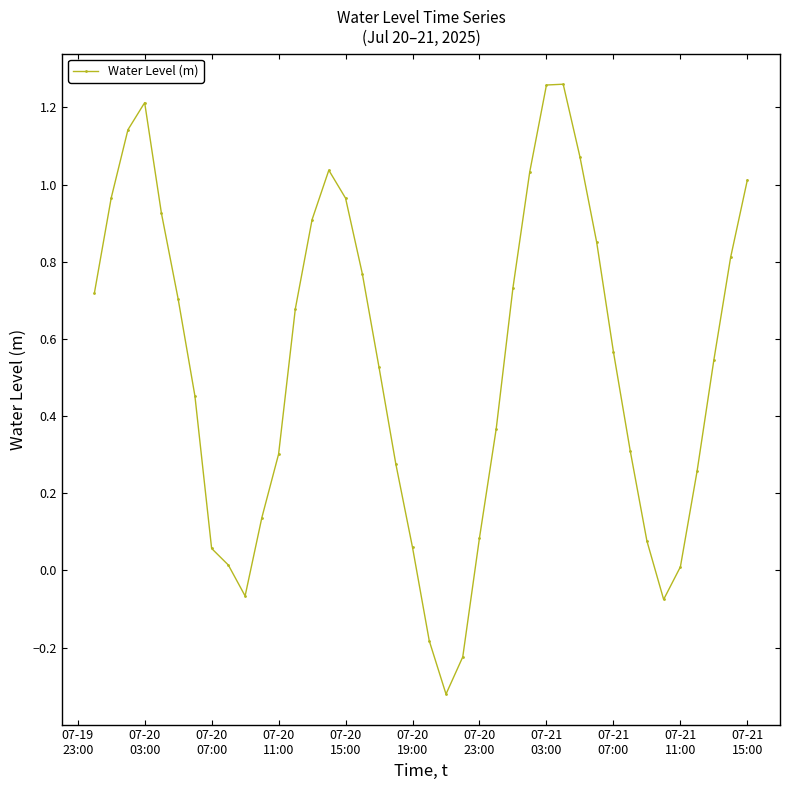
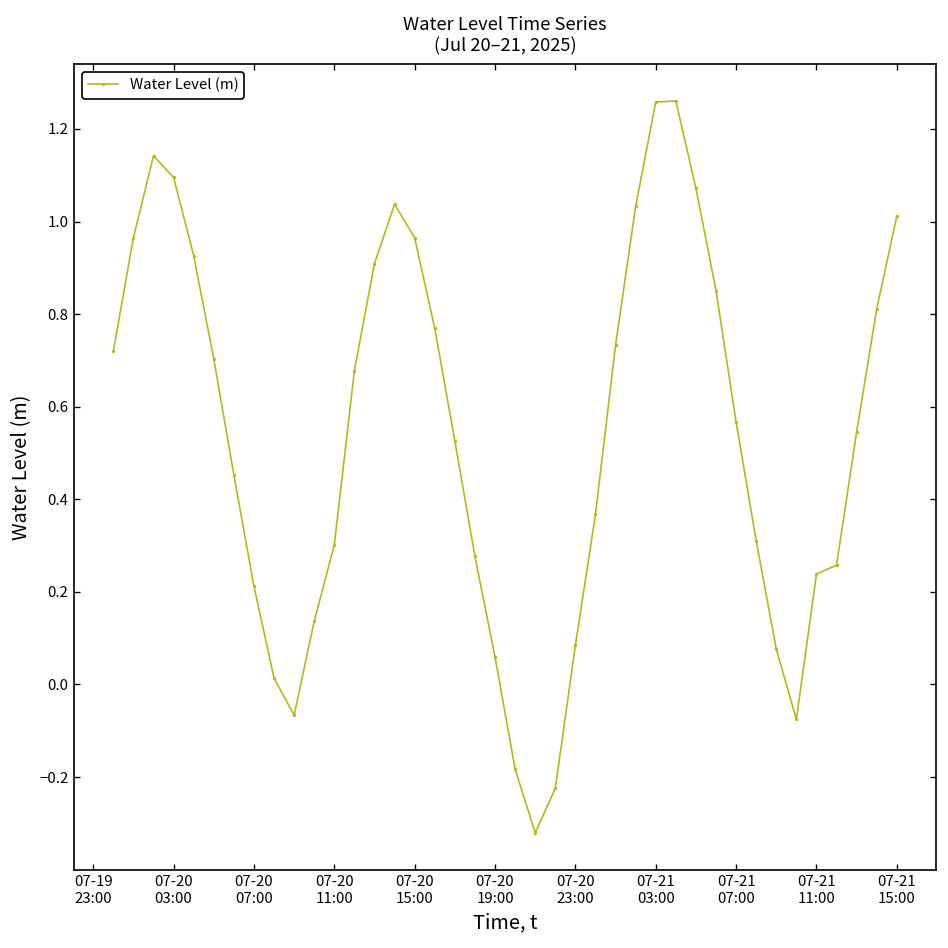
07-20 03:00: 1.21 -> 1.10
07-20 07:00: 0.06 -> 0.21
07-21 11:00: 0.01 -> 0.24
